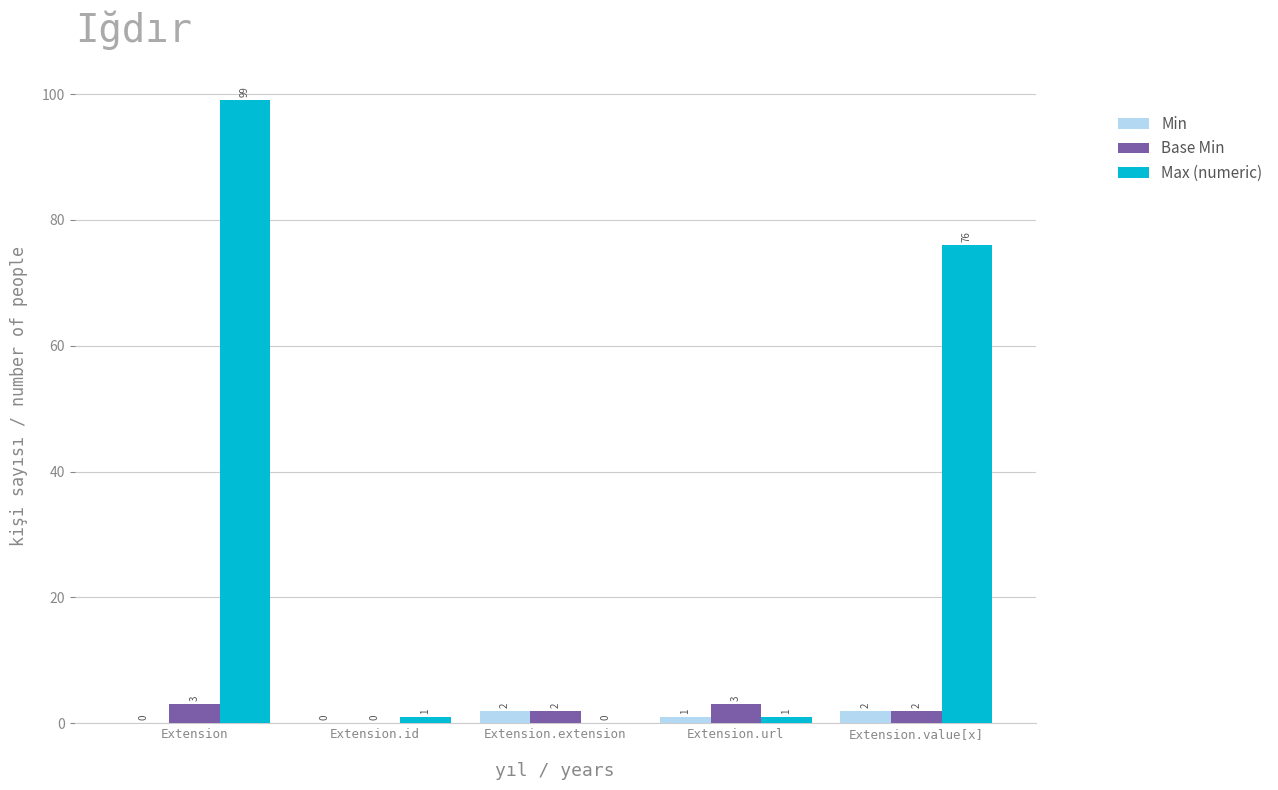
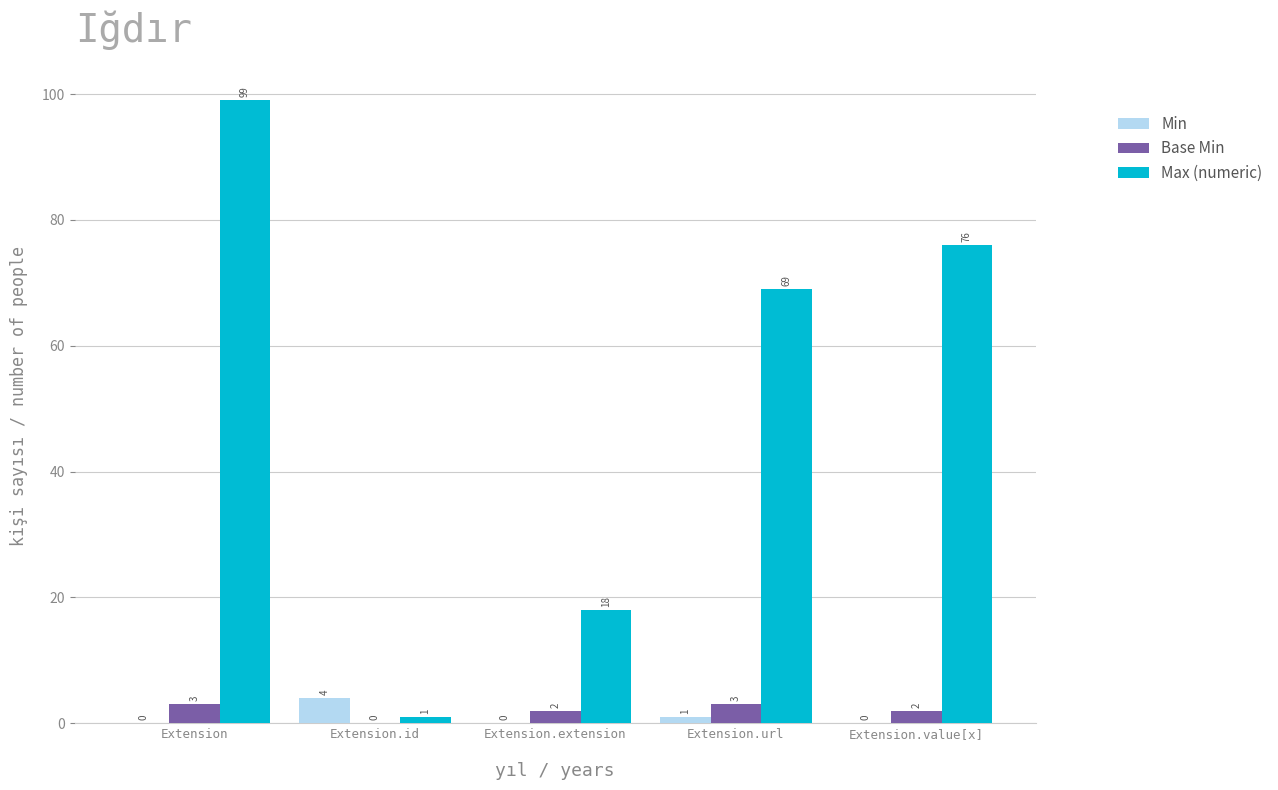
Min, Extension.id: 0 -> 4
Min, Extension.extension: 2 -> 0
Max (numeric), Extension.extension: 0 -> 18
Max (numeric), Extension.url: 1 -> 69
Min, Extension.value[x]: 2 -> 0
